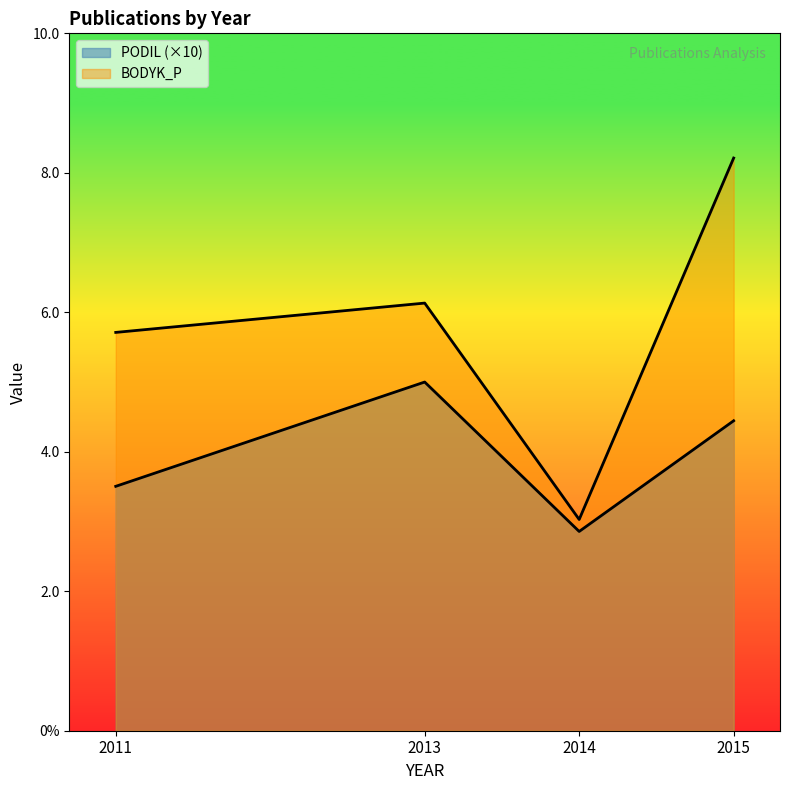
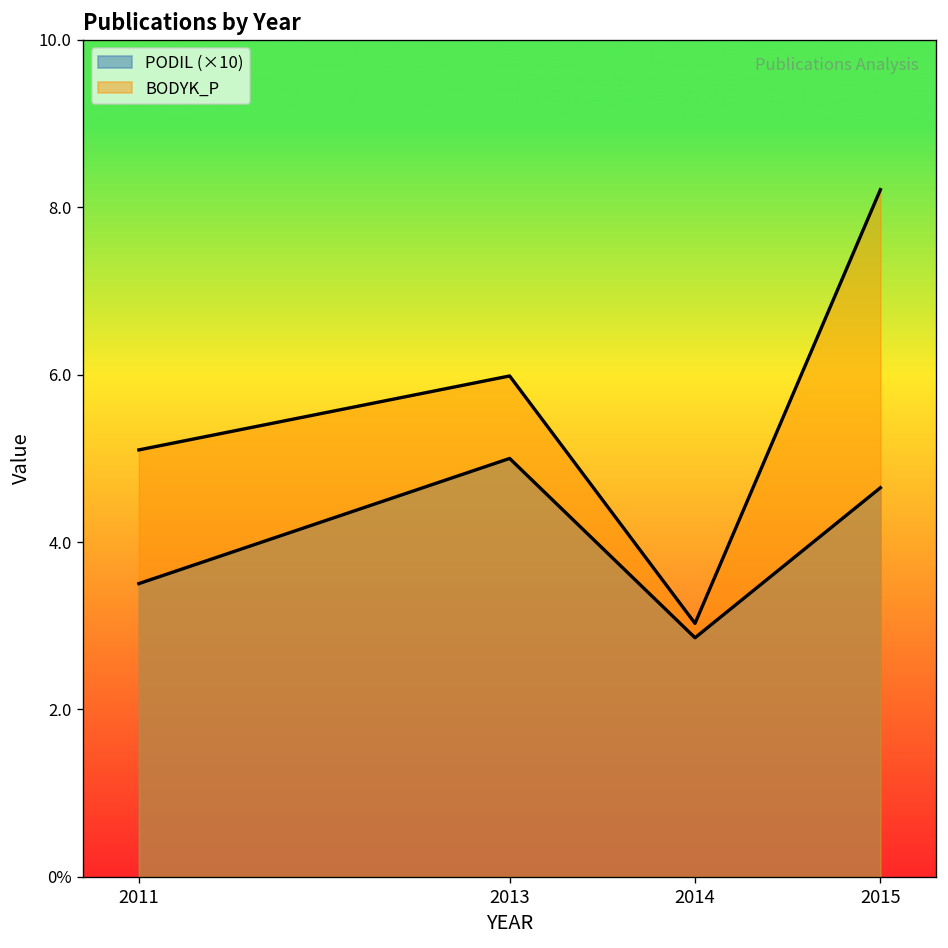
BODYK_P, 2011: 5.7 -> 5.1
BODYK_P, 2013: 6.1 -> 6.0
PODIL (×10), 2015: 4.4 -> 4.6
